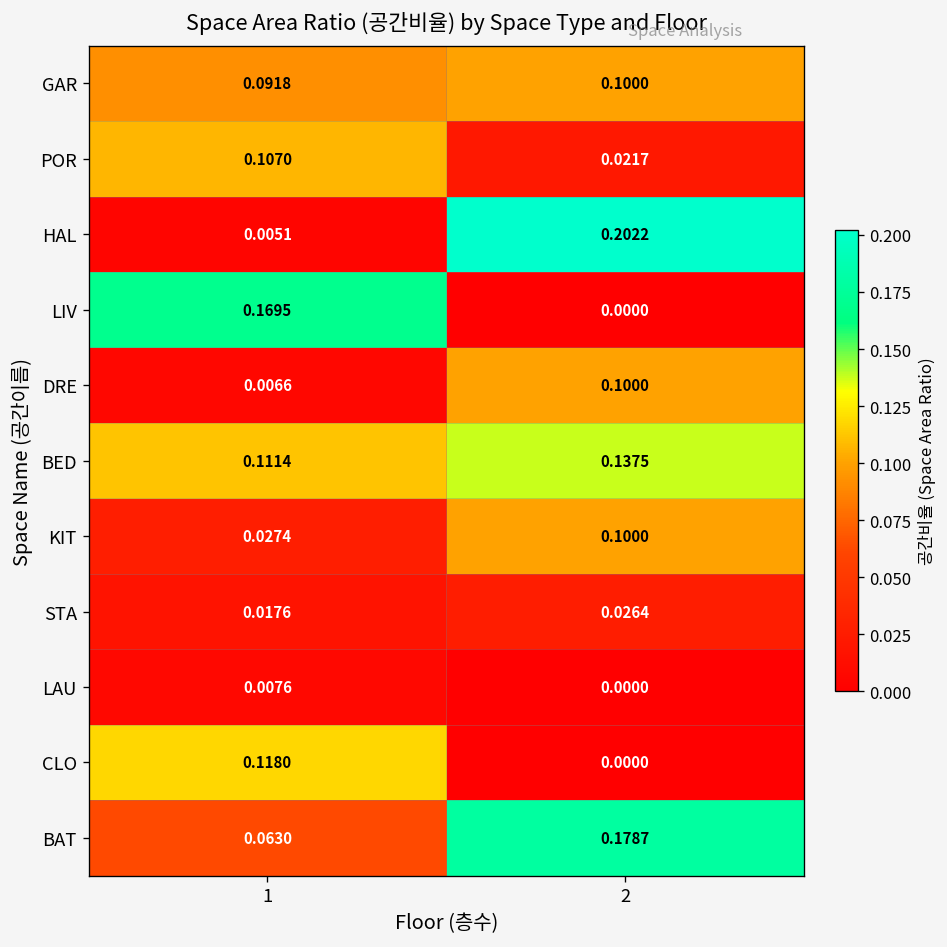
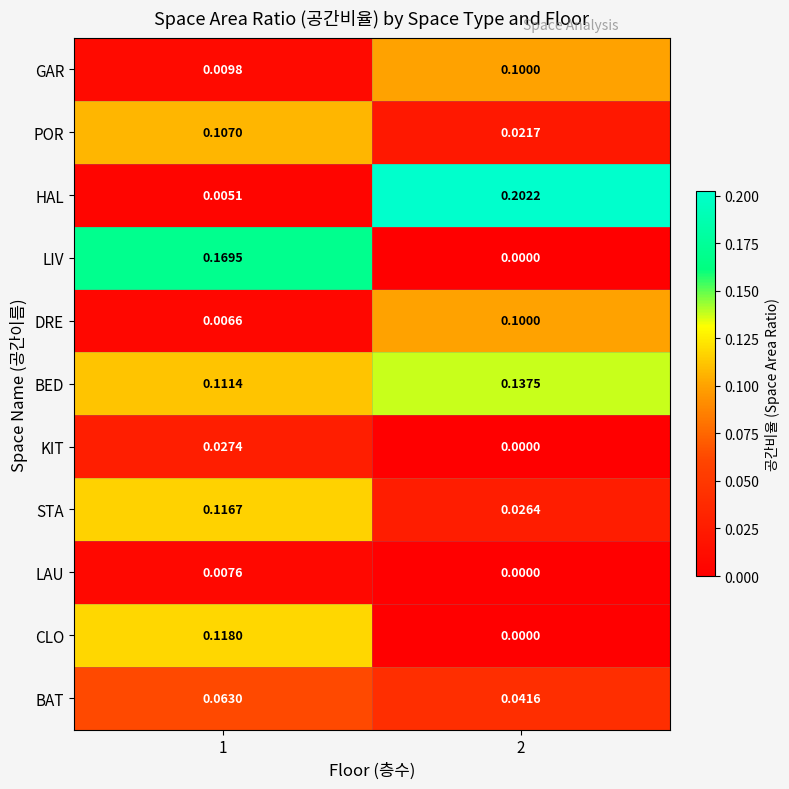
GAR, 1: 0.0918 -> 0.0098
KIT, 2: 0.1000 -> 0.0000
STA, 1: 0.0176 -> 0.1167
BAT, 2: 0.1787 -> 0.0416
